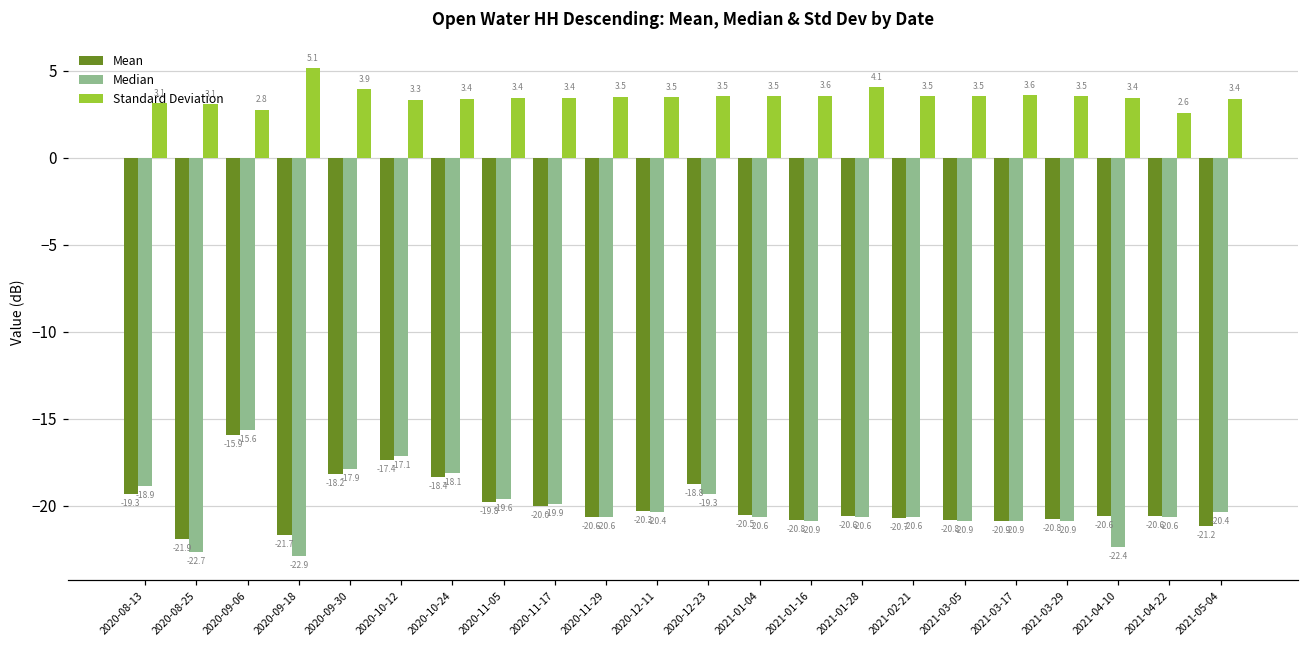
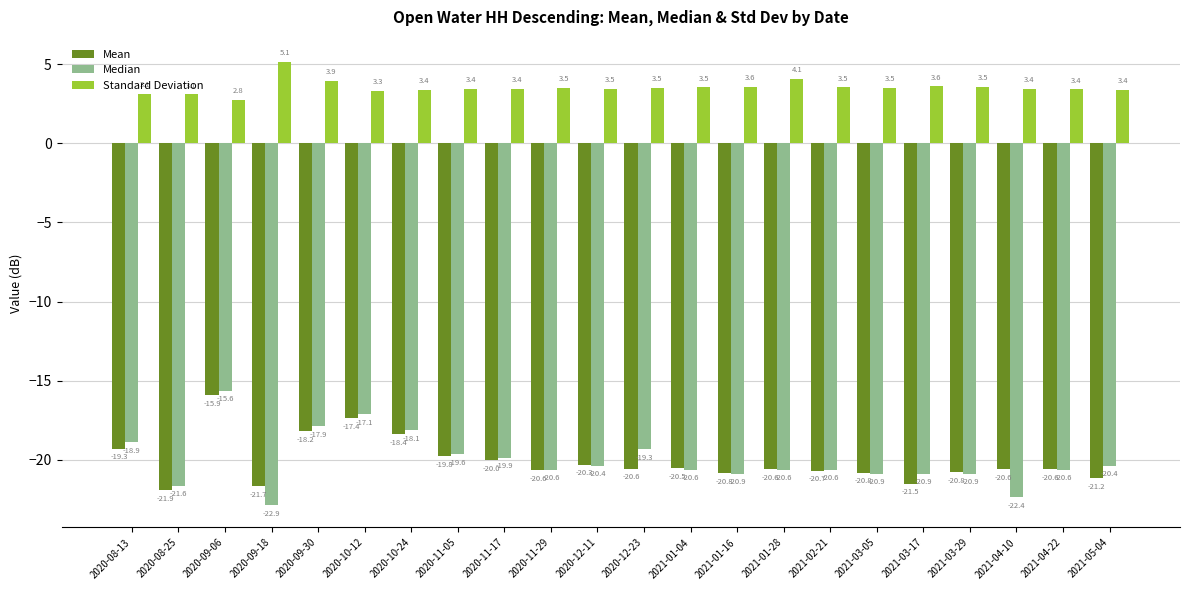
Median, 2020-08-25: -22.7 -> -21.6
Mean, 2020-12-23: -18.8 -> -20.6
Mean, 2021-03-17: -20.9 -> -21.5
Standard Deviation, 2021-04-22: 2.6 -> 3.4
